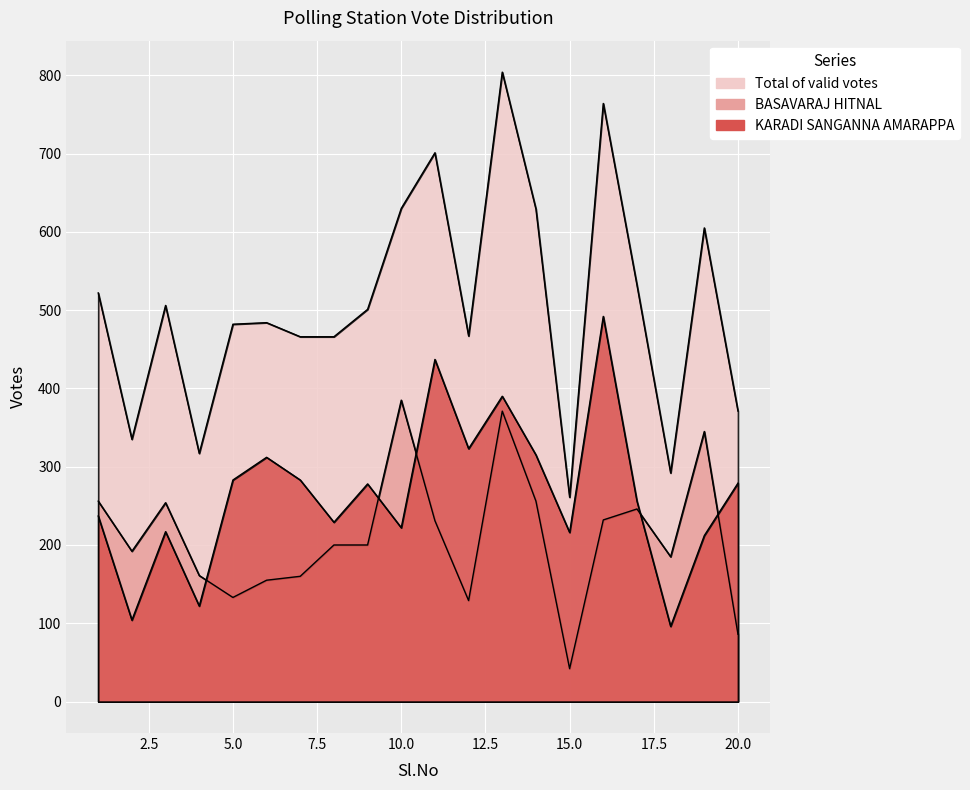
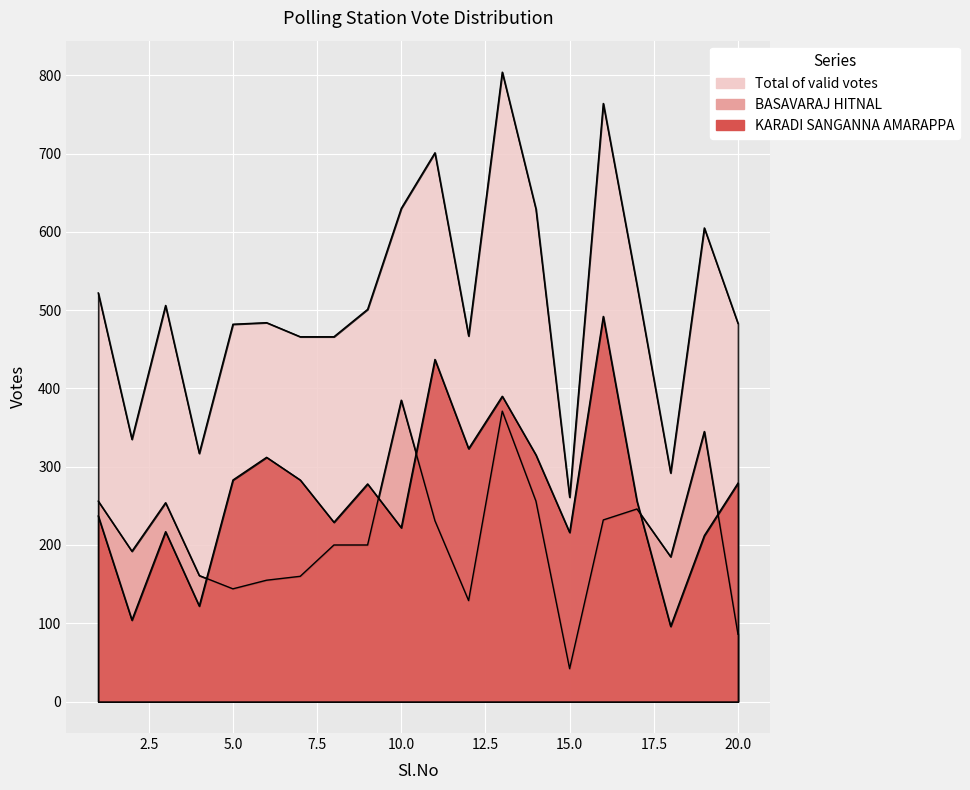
BASAVARAJ HITNAL, 5.0: 130 -> 140
Total of valid votes, 20.0: 370 -> 480
